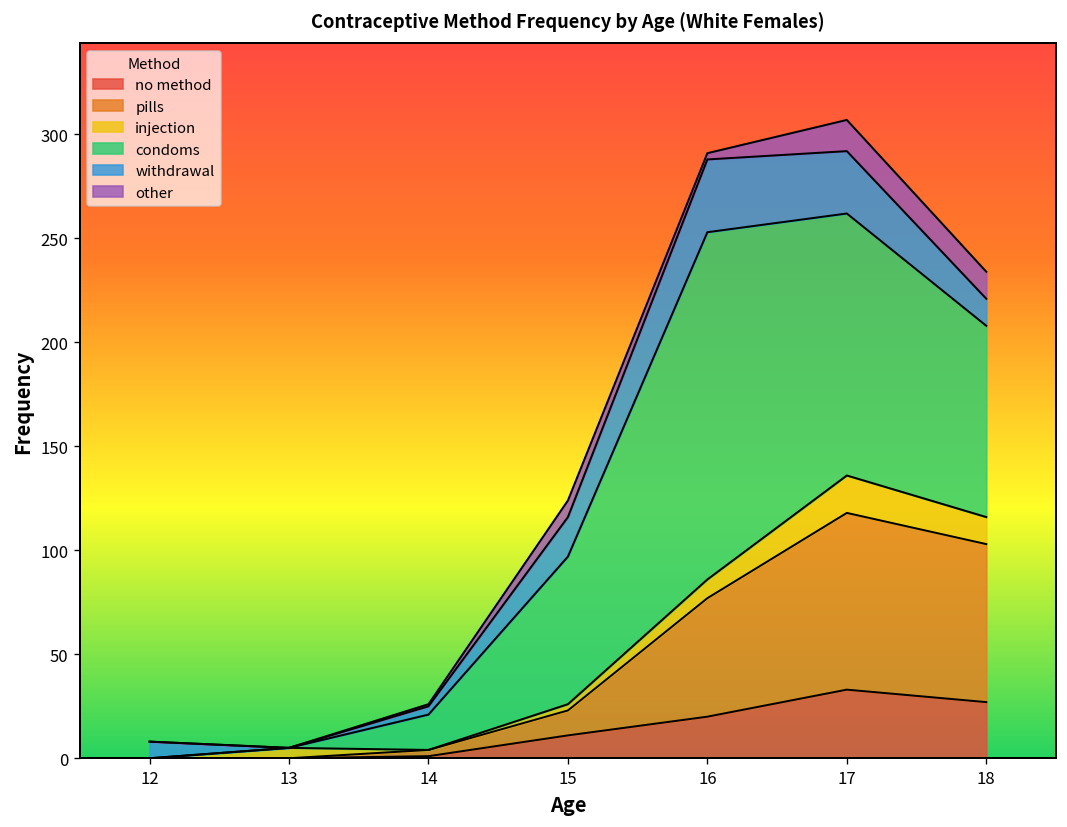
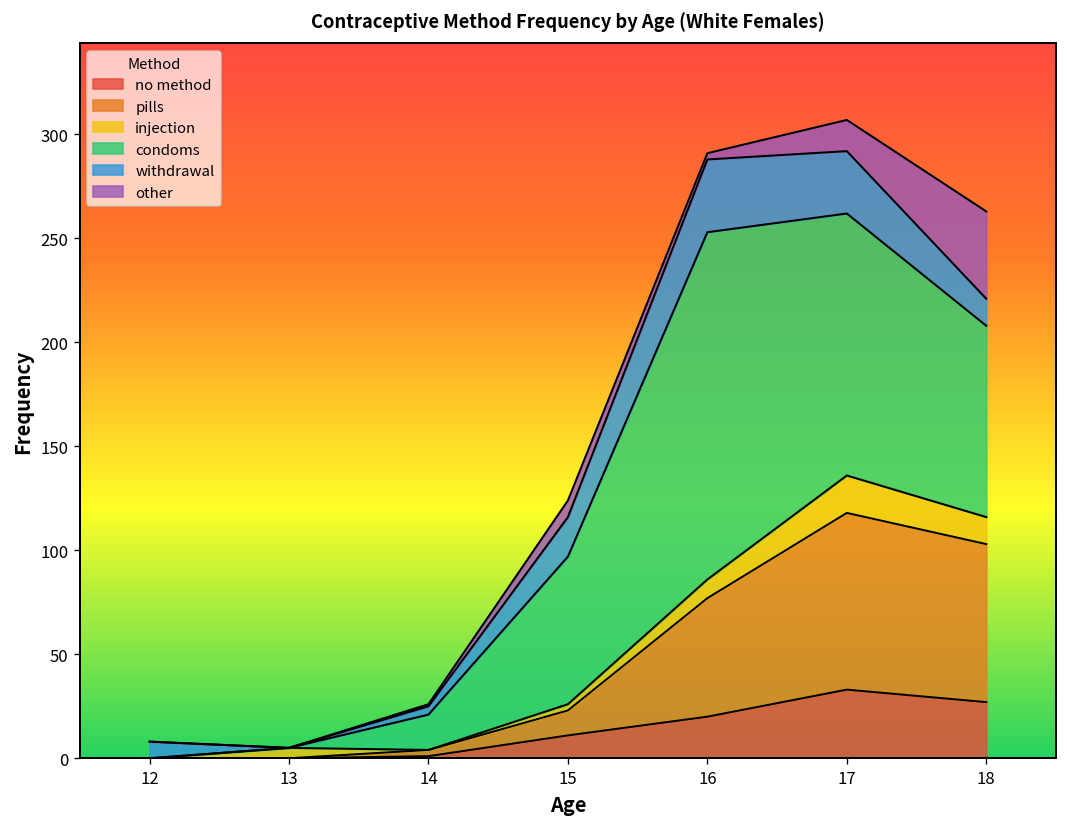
other, 18: 13 -> 42
